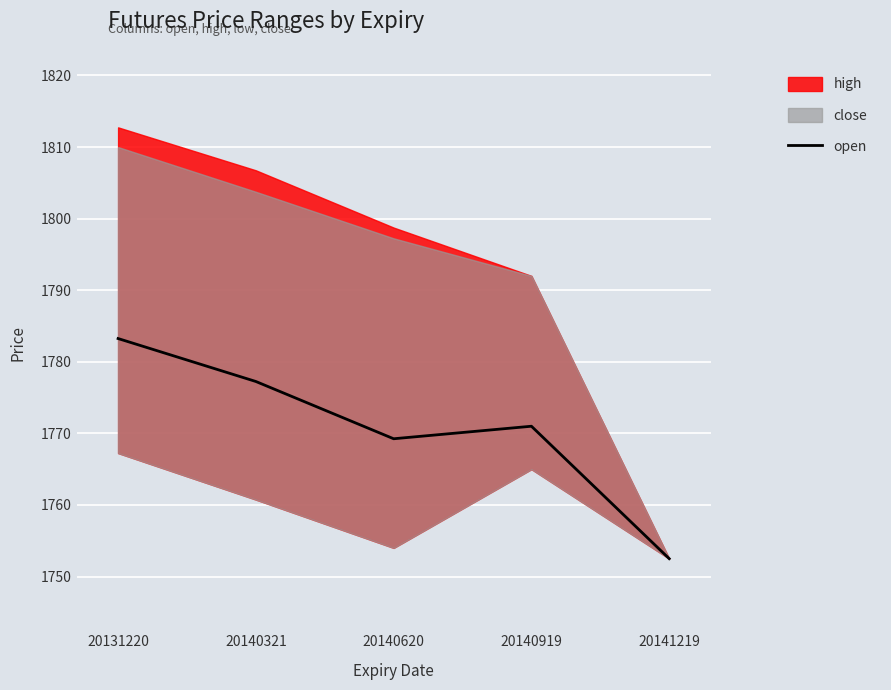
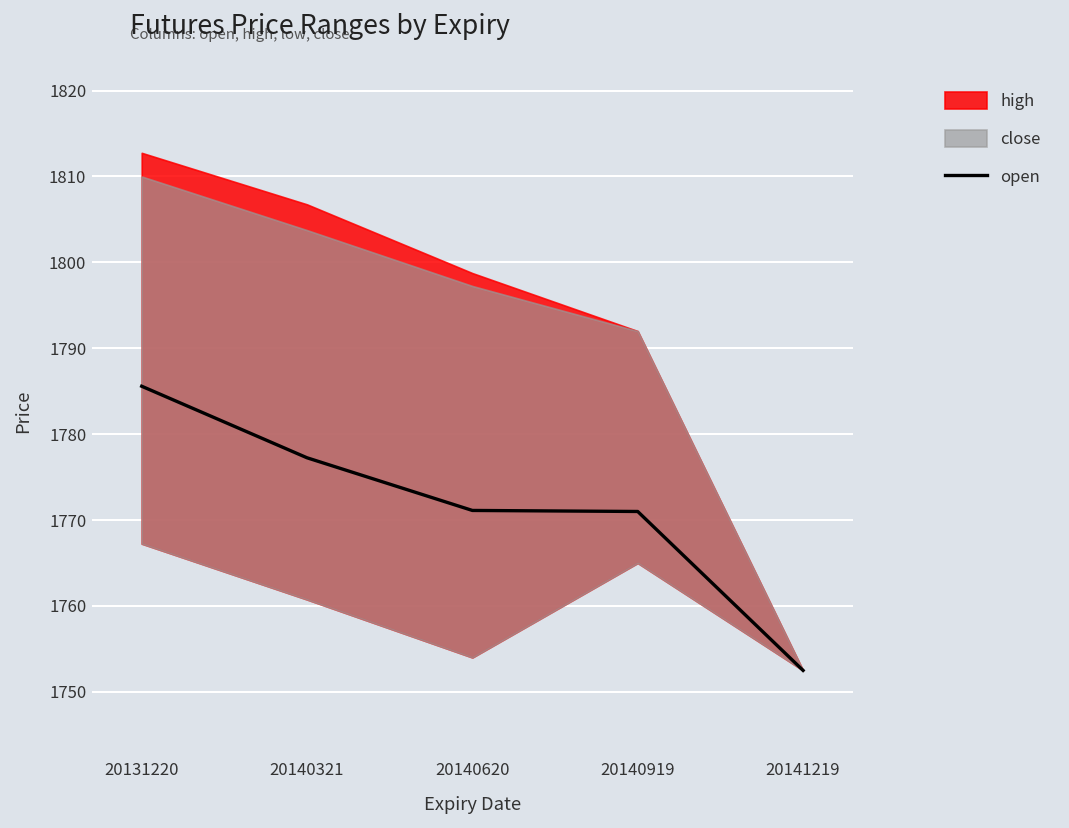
open, 20131220: 1783 -> 1786
open, 20140620: 1769 -> 1771
